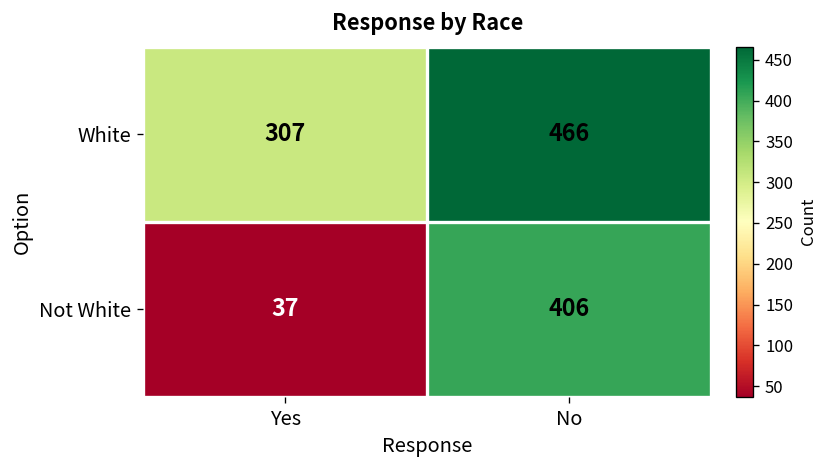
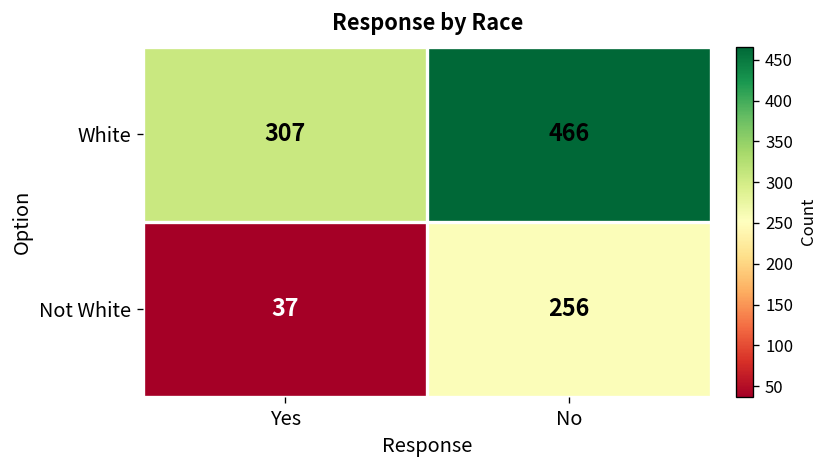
Not White, No: 406 -> 256
